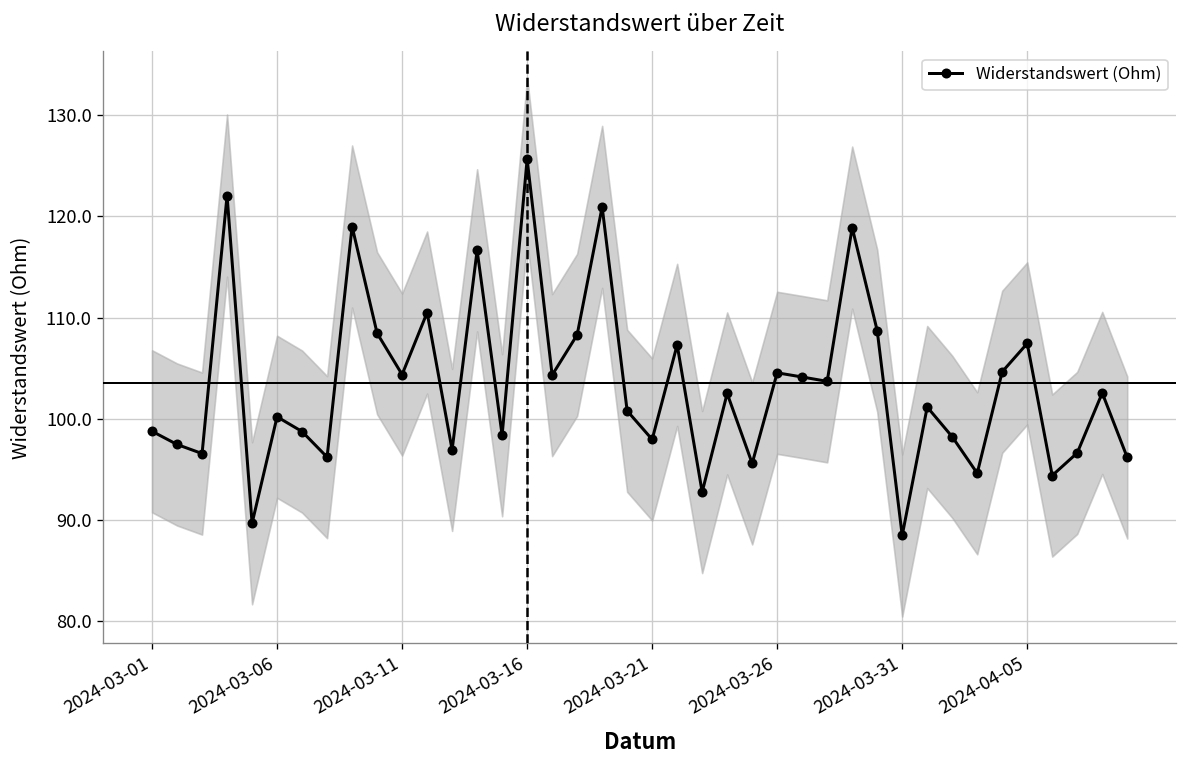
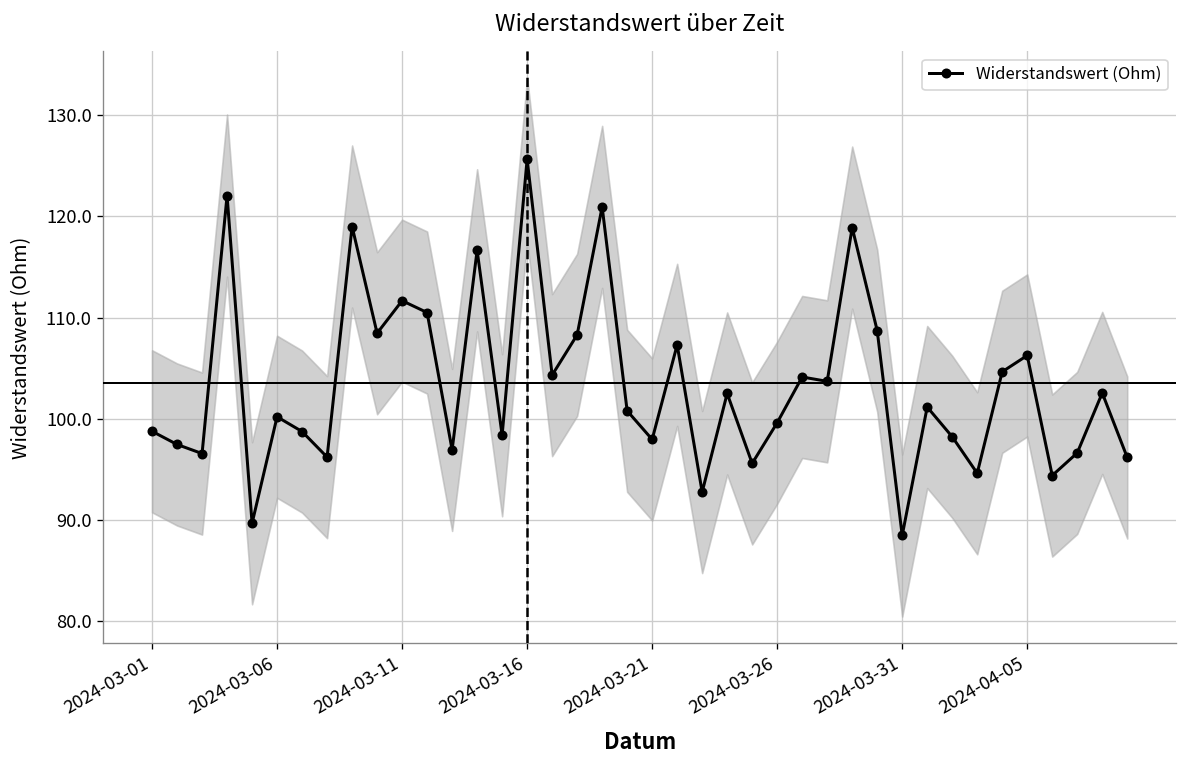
Widerstandswert (Ohm), 2024-03-11: 104 -> 112
Widerstandswert (Ohm), 2024-03-26: 105 -> 100
Widerstandswert (Ohm), 2024-04-05: 107 -> 106
